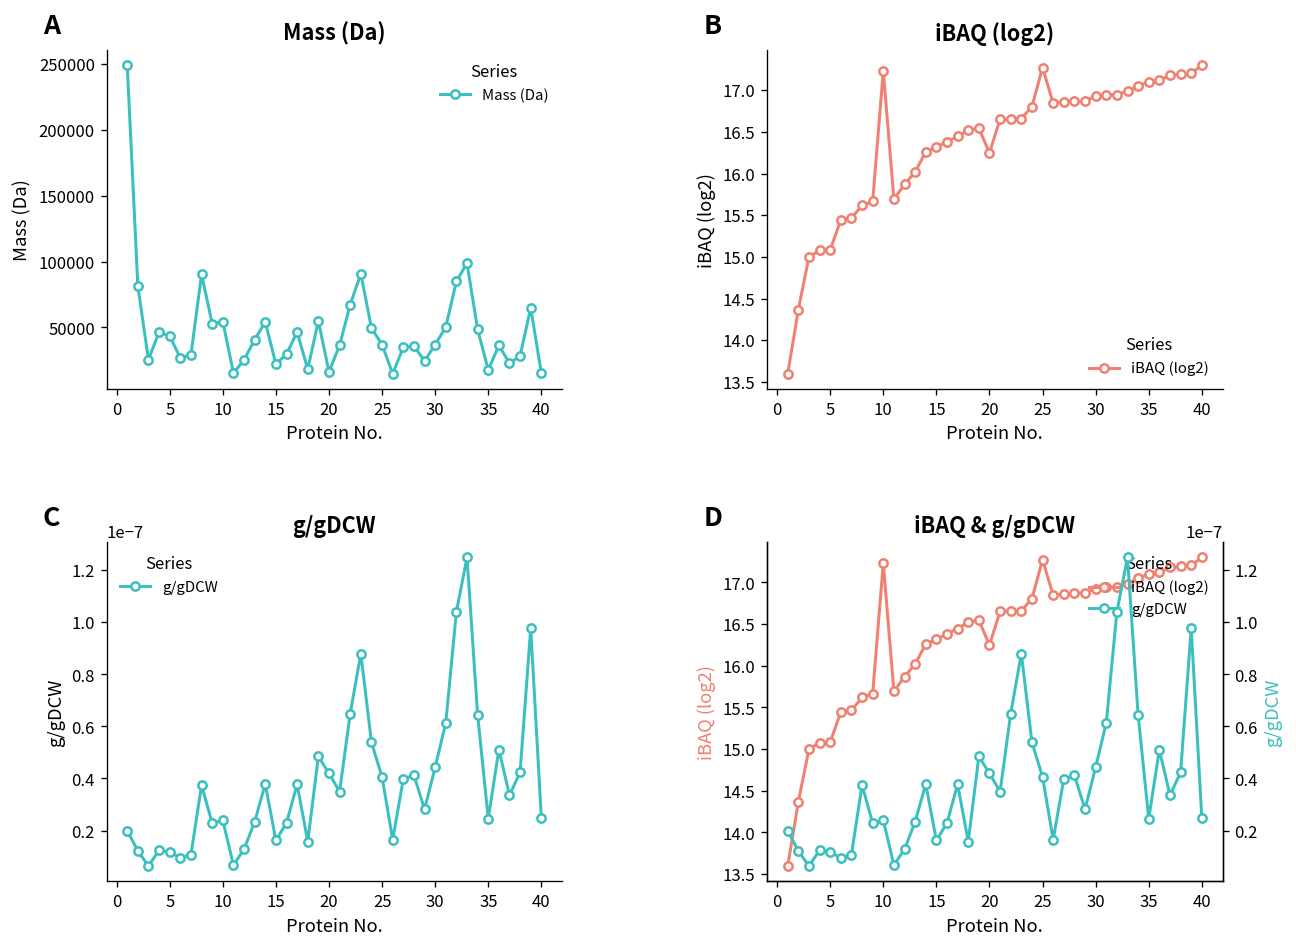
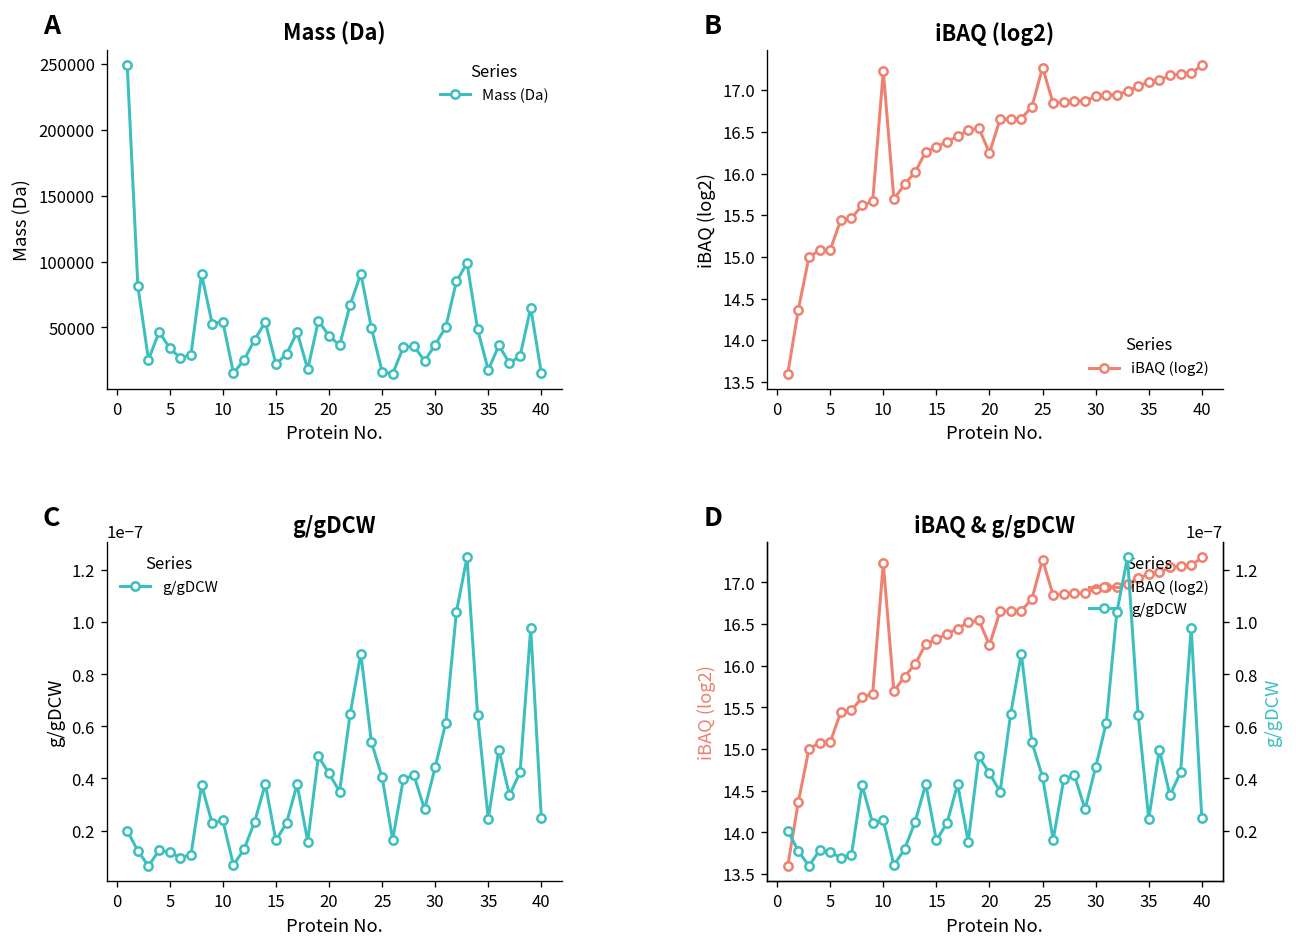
Mass (Da), 5: 43000 -> 34000
Mass (Da), 20: 16000 -> 44000
Mass (Da), 25: 37000 -> 16000
